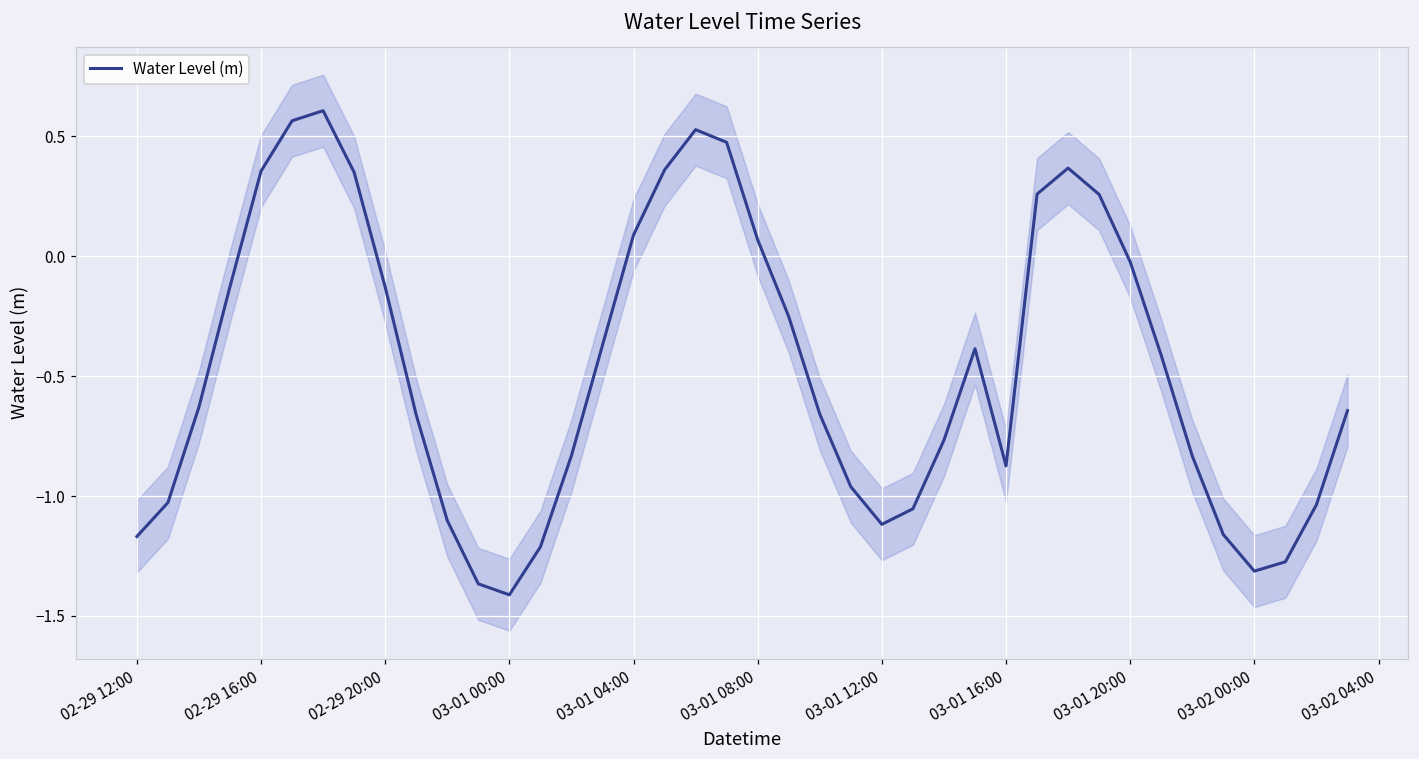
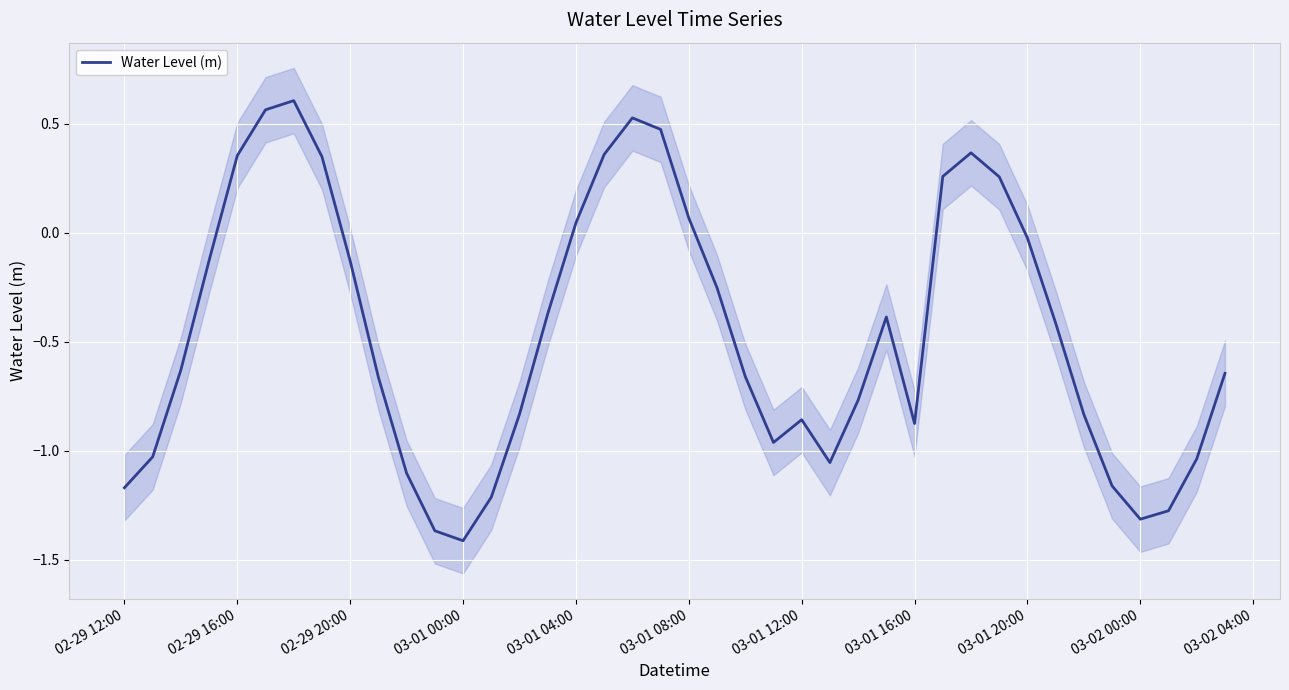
Water Level (m), 03-01 04:00: 0.09 -> 0.05
Water Level (m), 03-01 12:00: -1.12 -> -0.86
